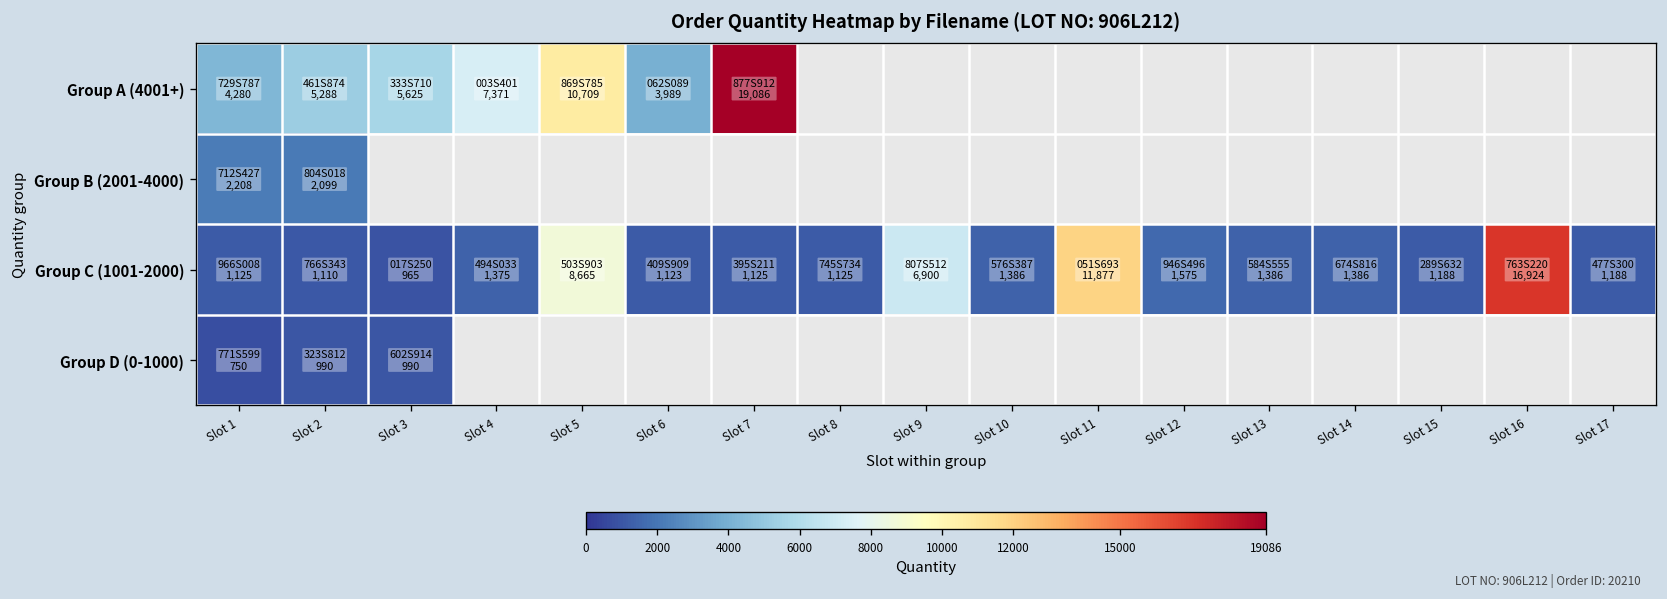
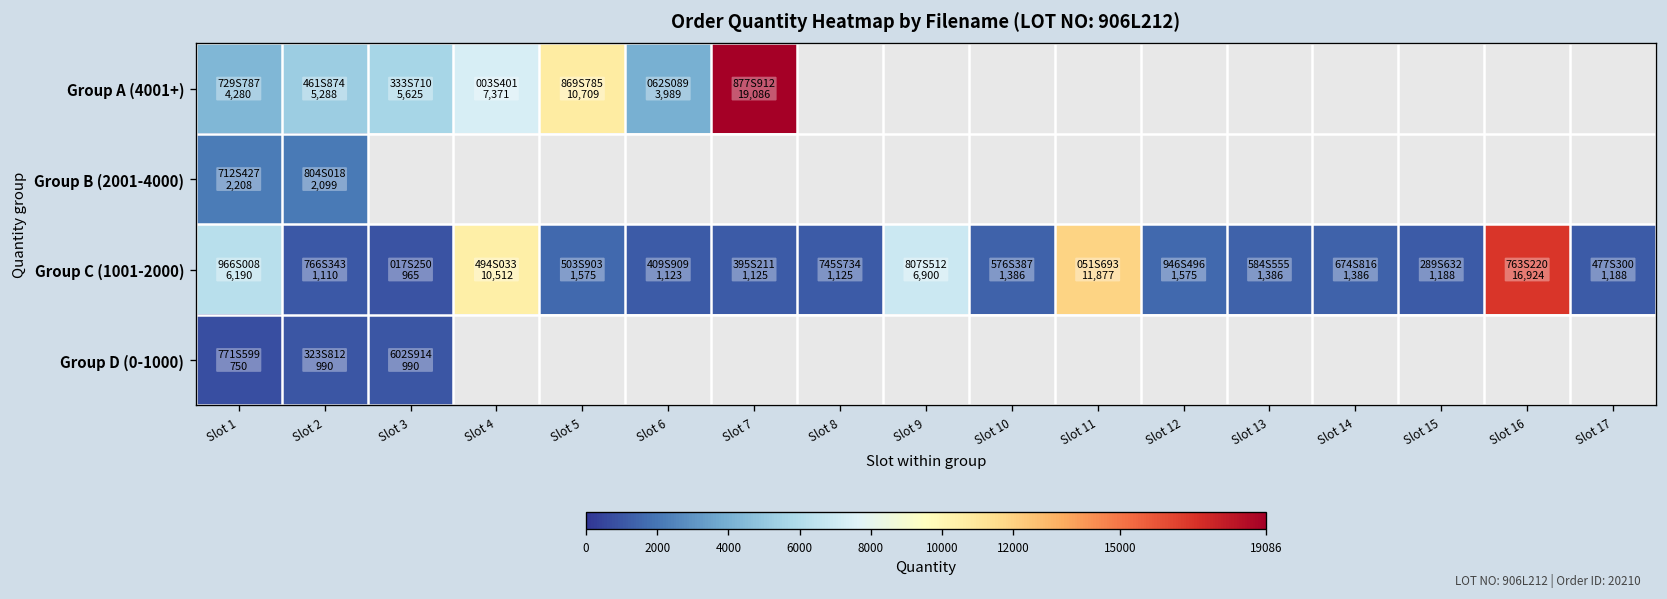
Group C (1001-2000), Slot 1: 1,125 -> 6,190
Group C (1001-2000), Slot 4: 1,375 -> 10,512
Group C (1001-2000), Slot 5: 8,665 -> 1,575
